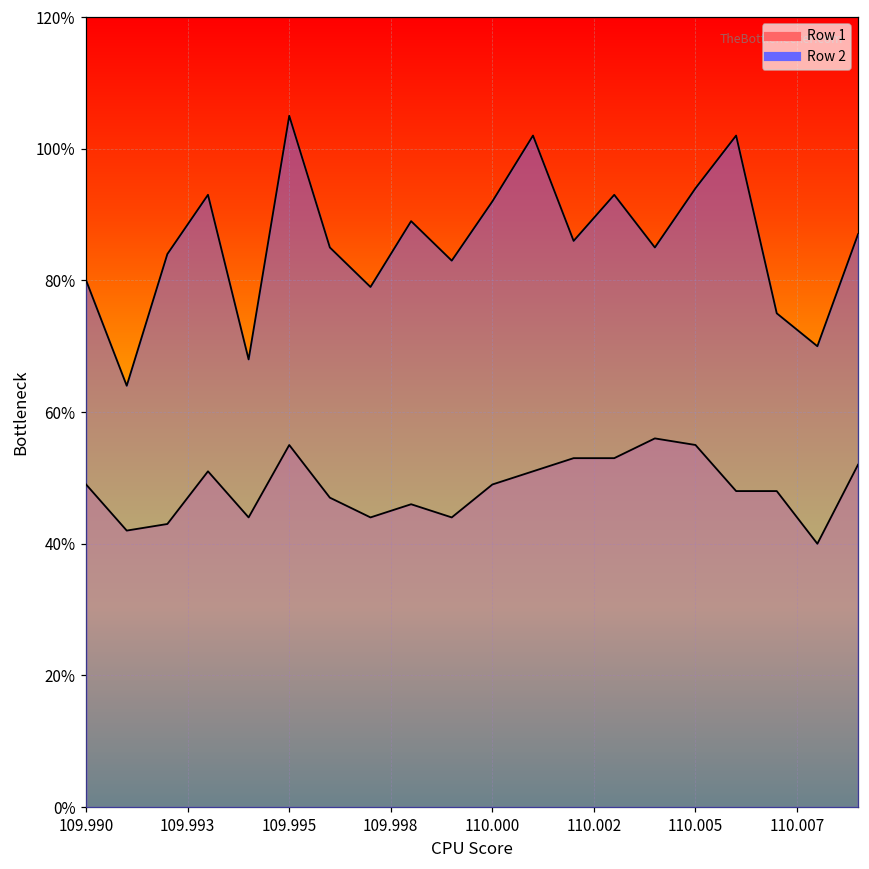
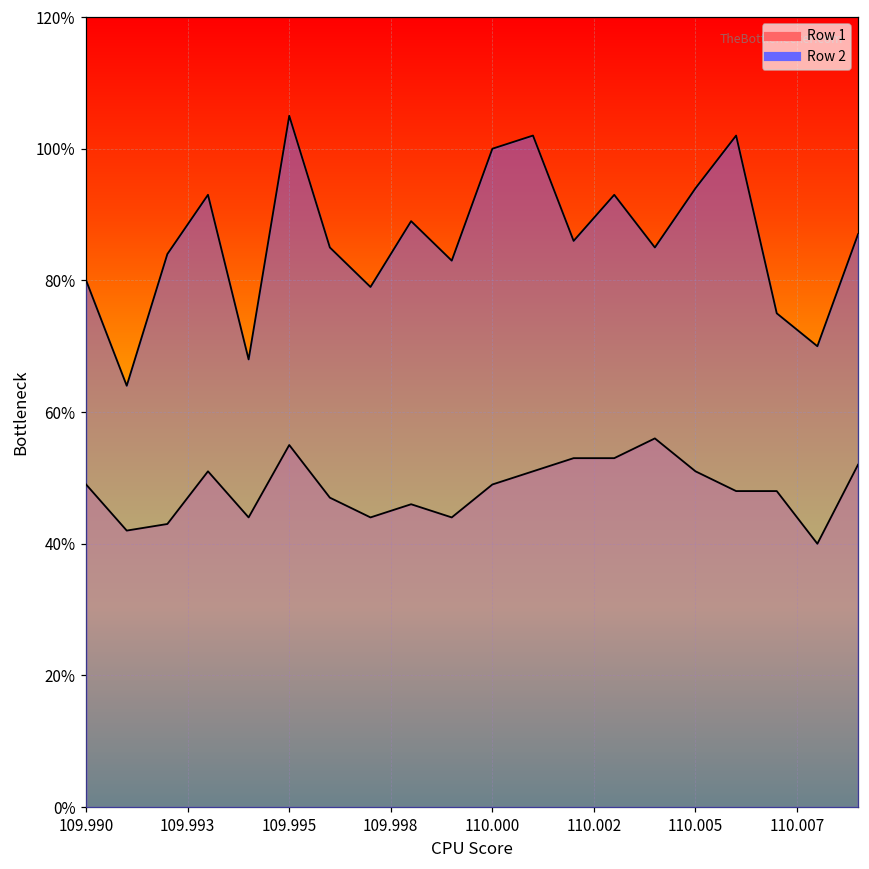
Row 2, 110.000: 92% -> 100%
Row 1, 110.005: 55% -> 51%
